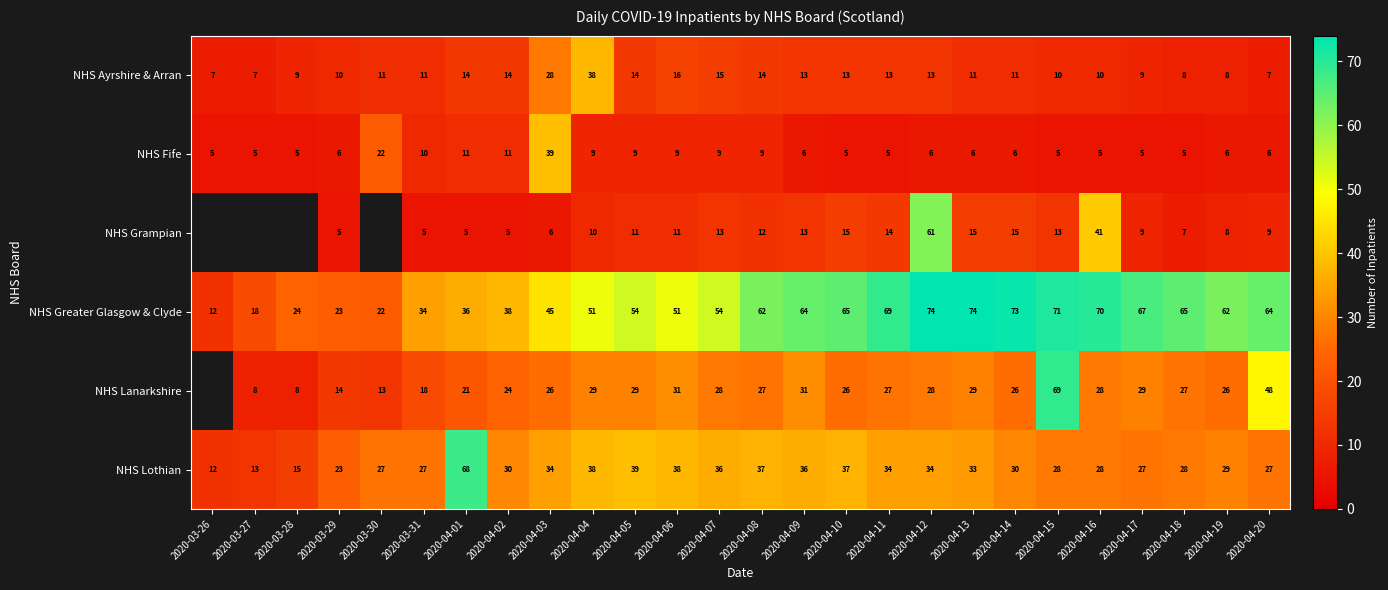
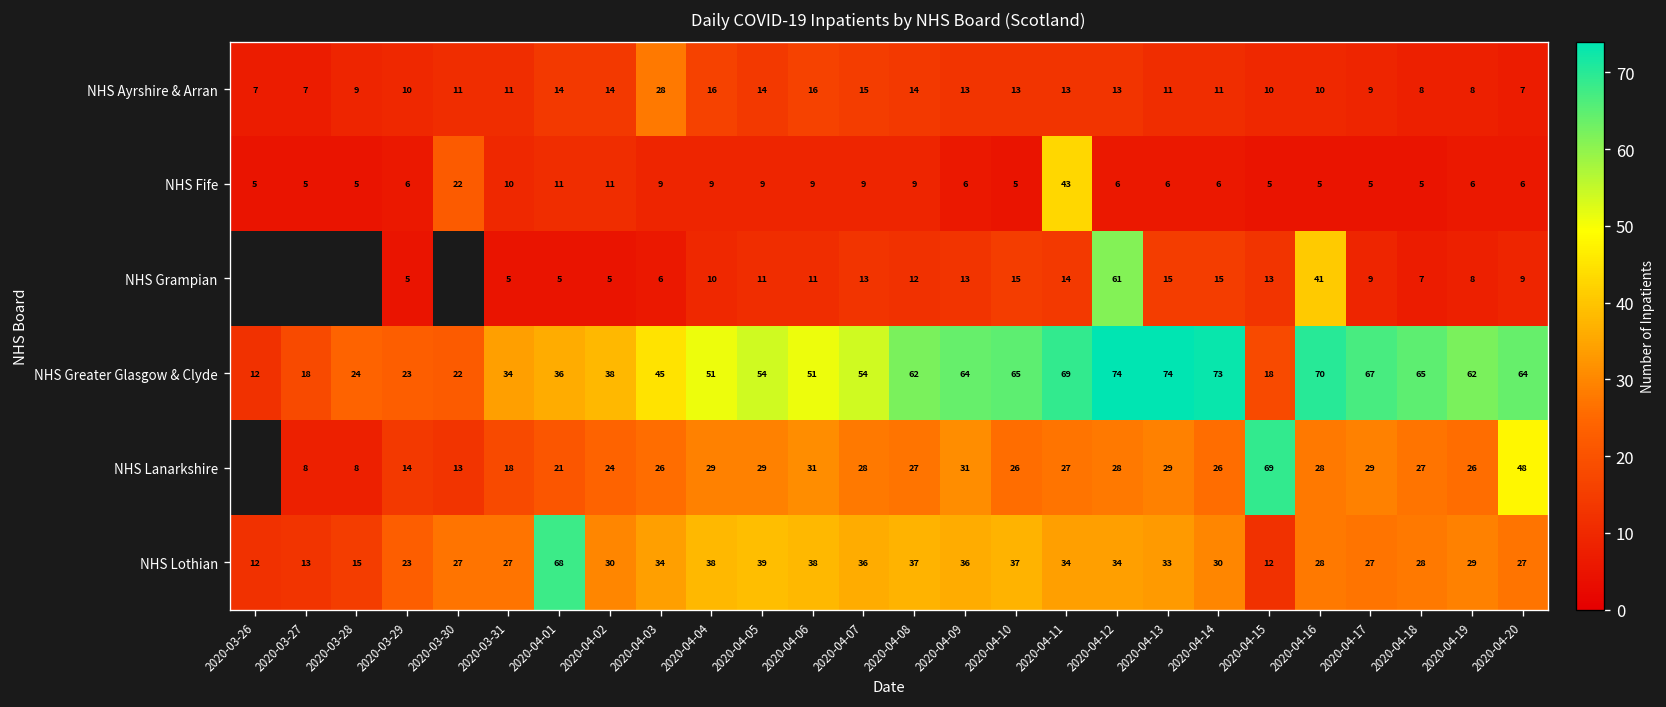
NHS Ayrshire & Arran, 2020-04-04: 38 -> 16
NHS Fife, 2020-04-03: 39 -> 9
NHS Fife, 2020-04-11: 5 -> 43
NHS Greater Glasgow & Clyde, 2020-04-15: 71 -> 18
NHS Lothian, 2020-04-15: 28 -> 12
